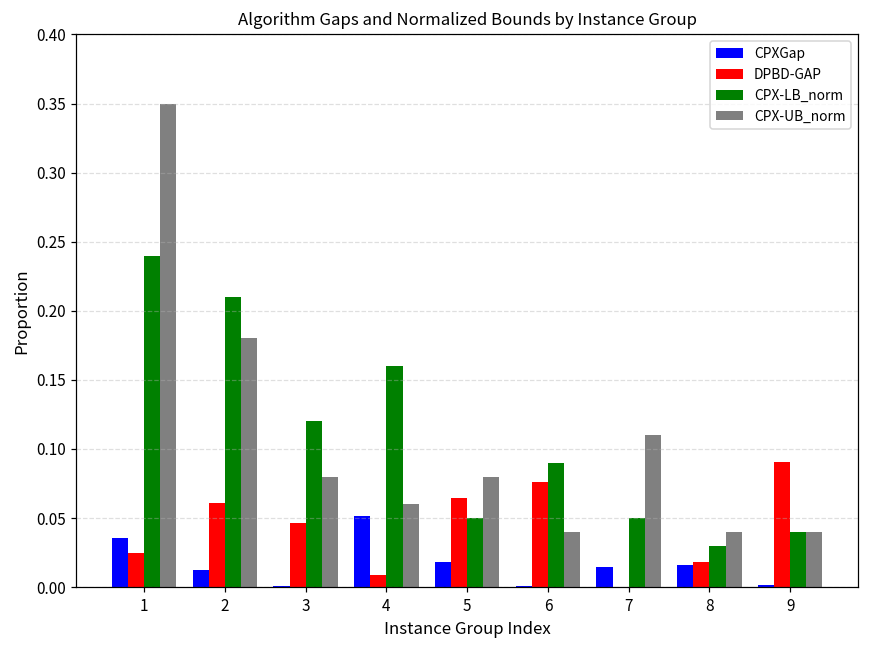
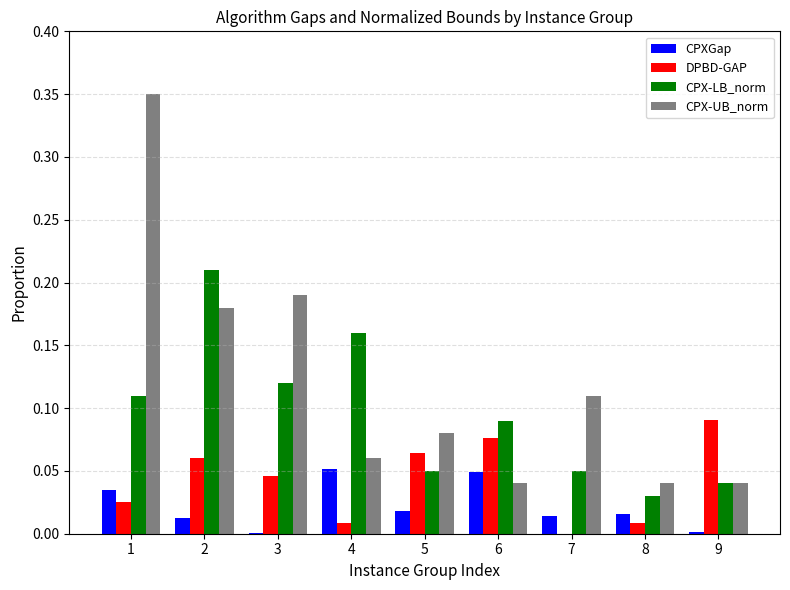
CPX-LB_norm, 1: 0.24 -> 0.11
CPX-UB_norm, 3: 0.08 -> 0.19
CPXGap, 6: 0.001 -> 0.049
DPBD-GAP, 8: 0.018 -> 0.008
